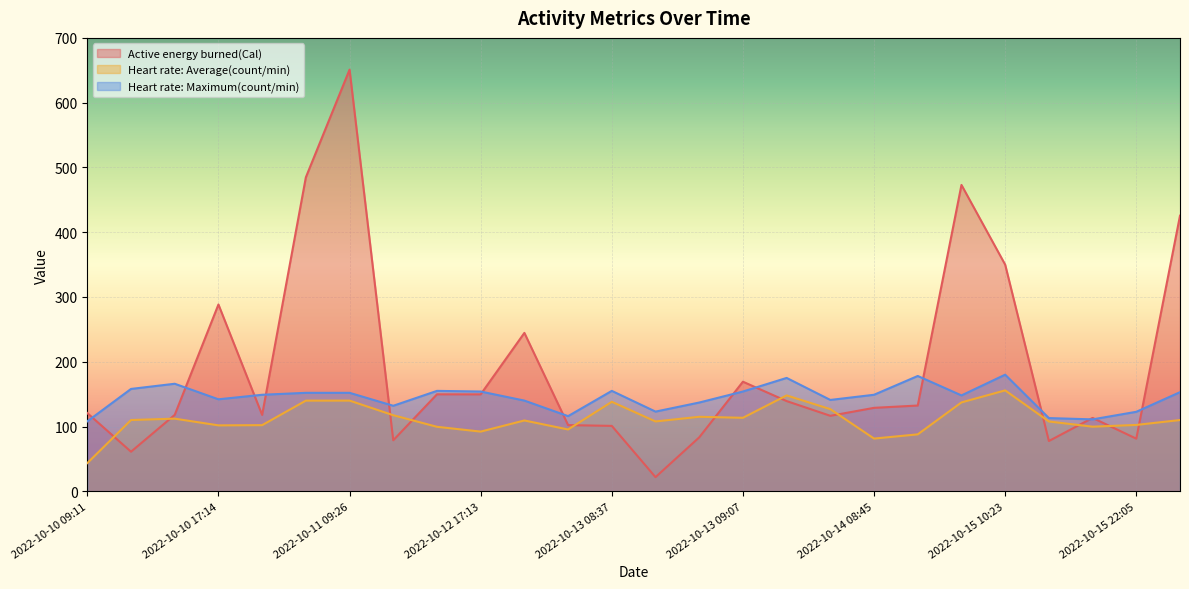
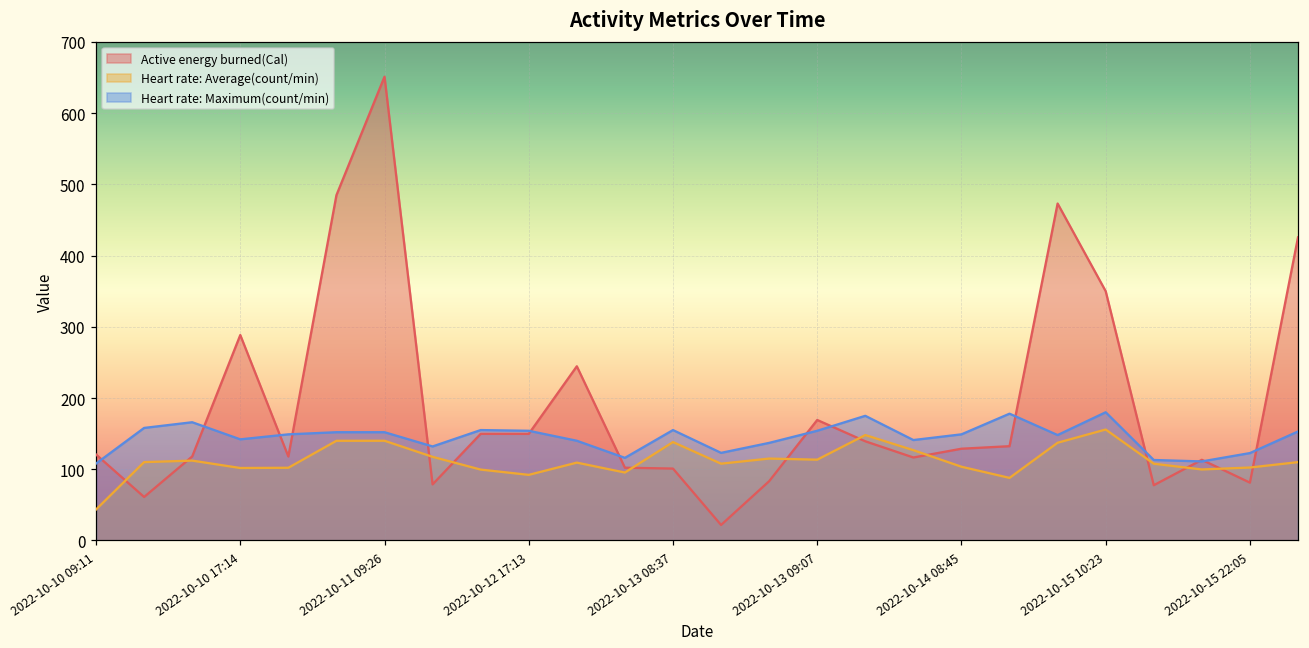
Heart rate: Average(count/min), 2022-10-14 08:45: 80 -> 100
